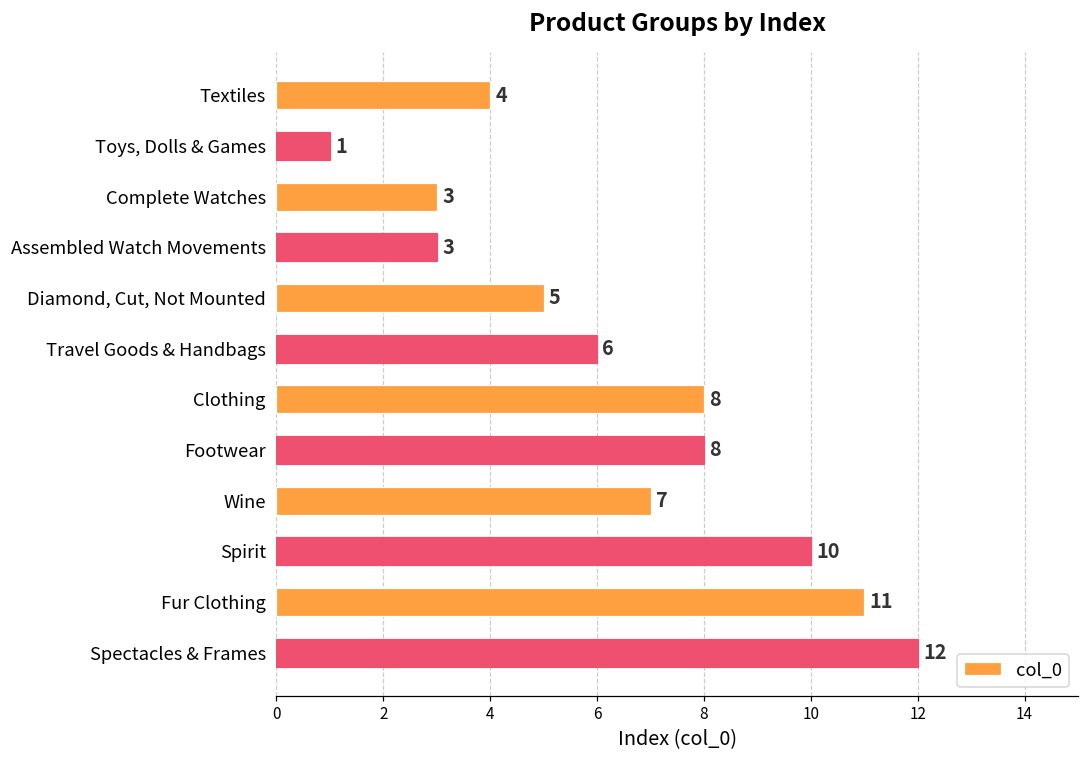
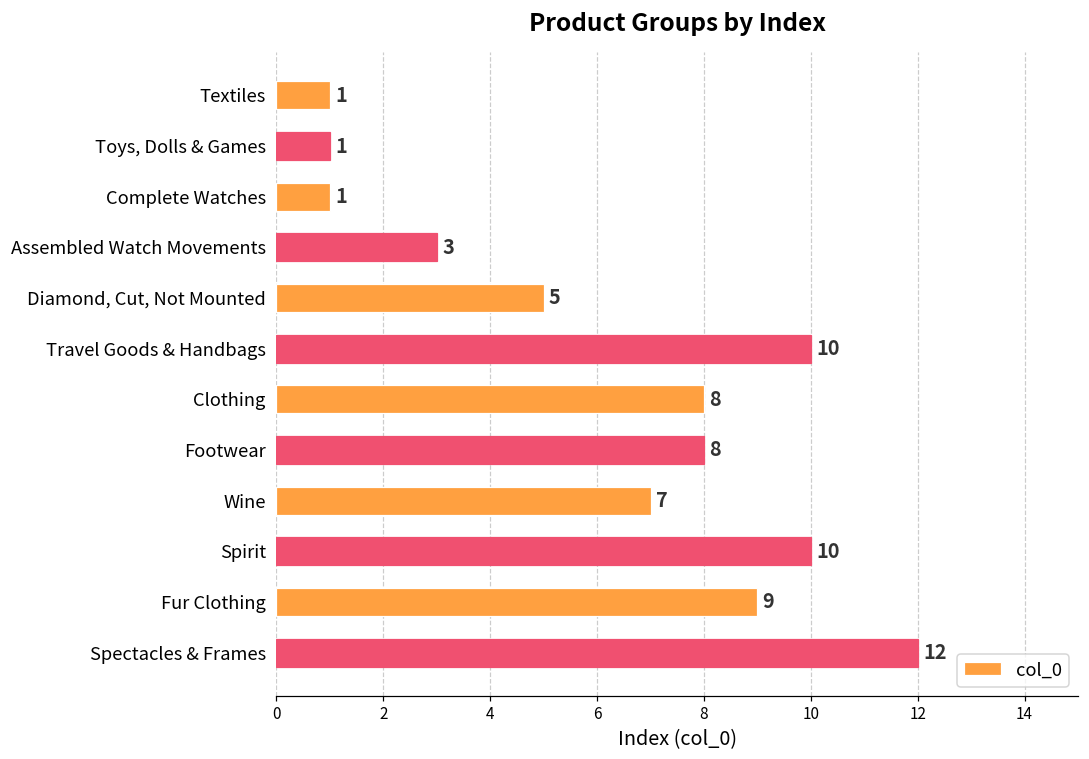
Textiles: 4 -> 1
Complete Watches: 3 -> 1
Travel Goods & Handbags: 6 -> 10
Fur Clothing: 11 -> 9
